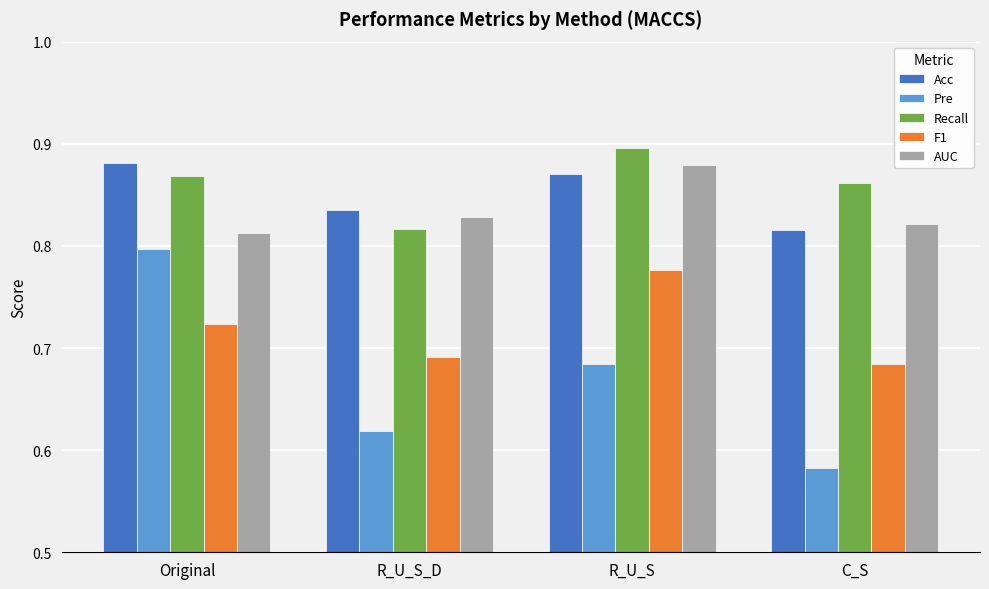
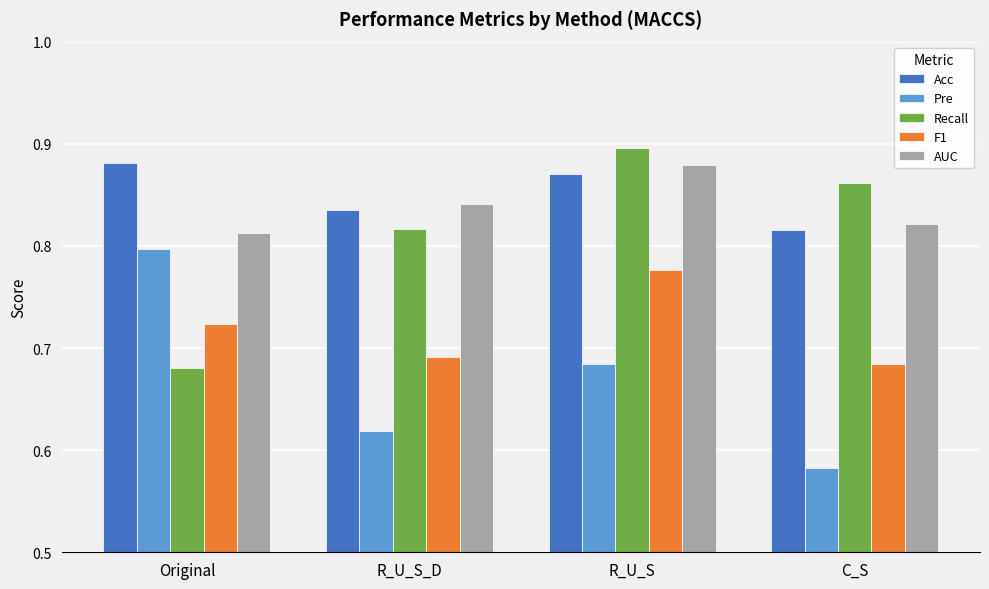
Recall, Original: 0.868 -> 0.680
AUC, R_U_S_D: 0.829 -> 0.841
